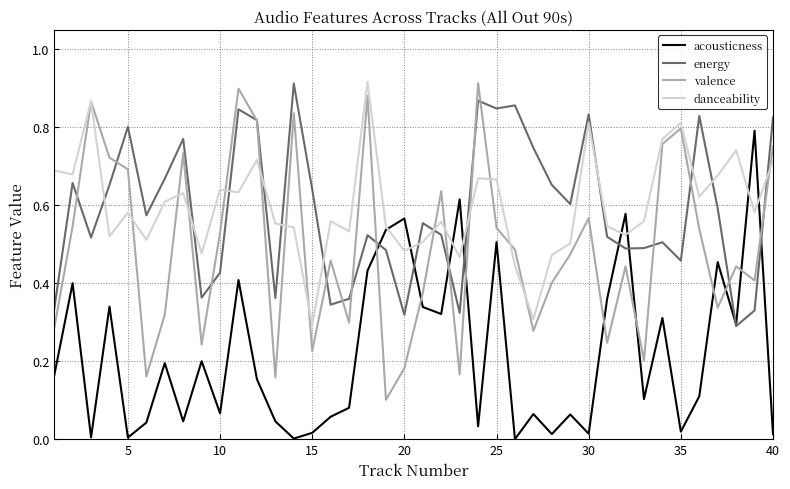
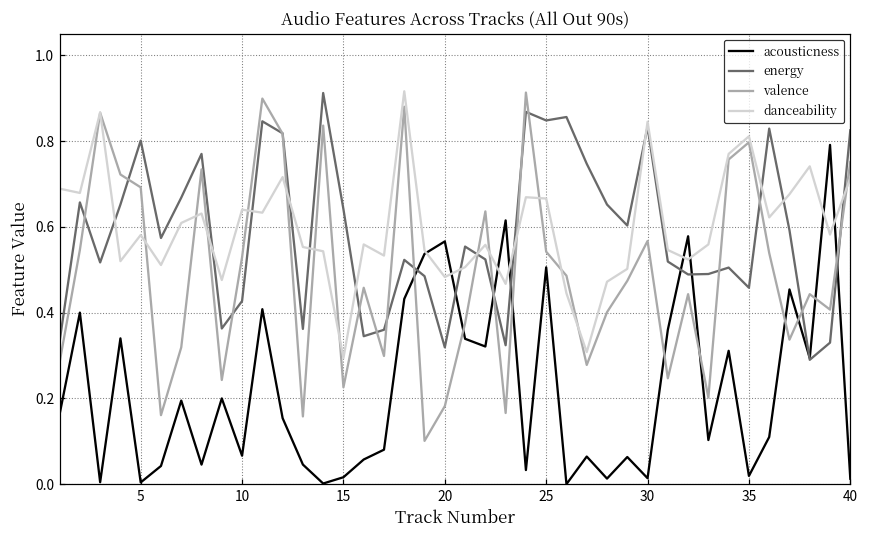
danceability, 30: 0.81 -> 0.85
